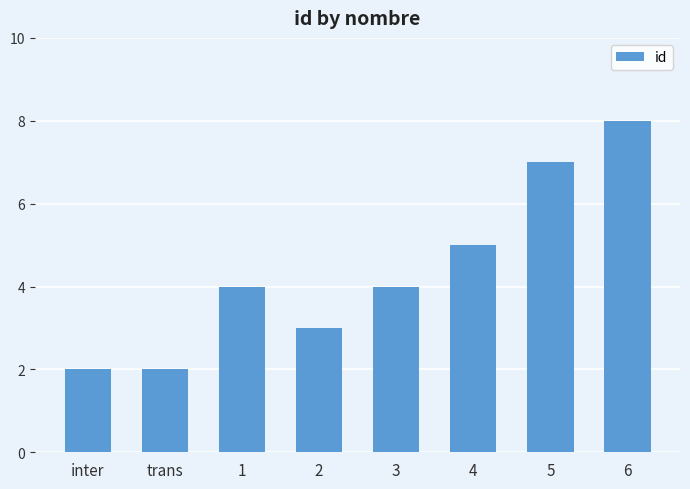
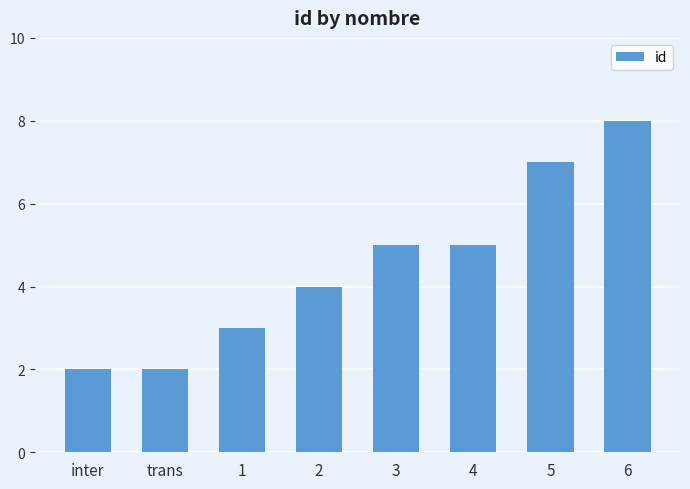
1: 4 -> 3
2: 3 -> 4
3: 4 -> 5
